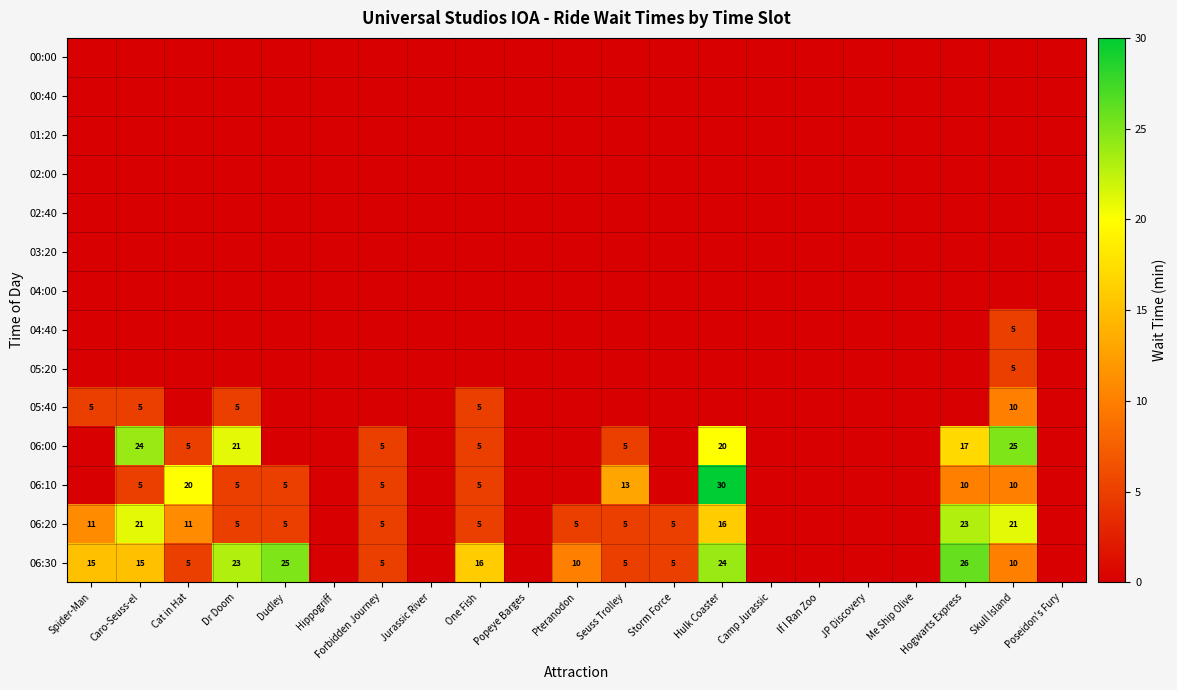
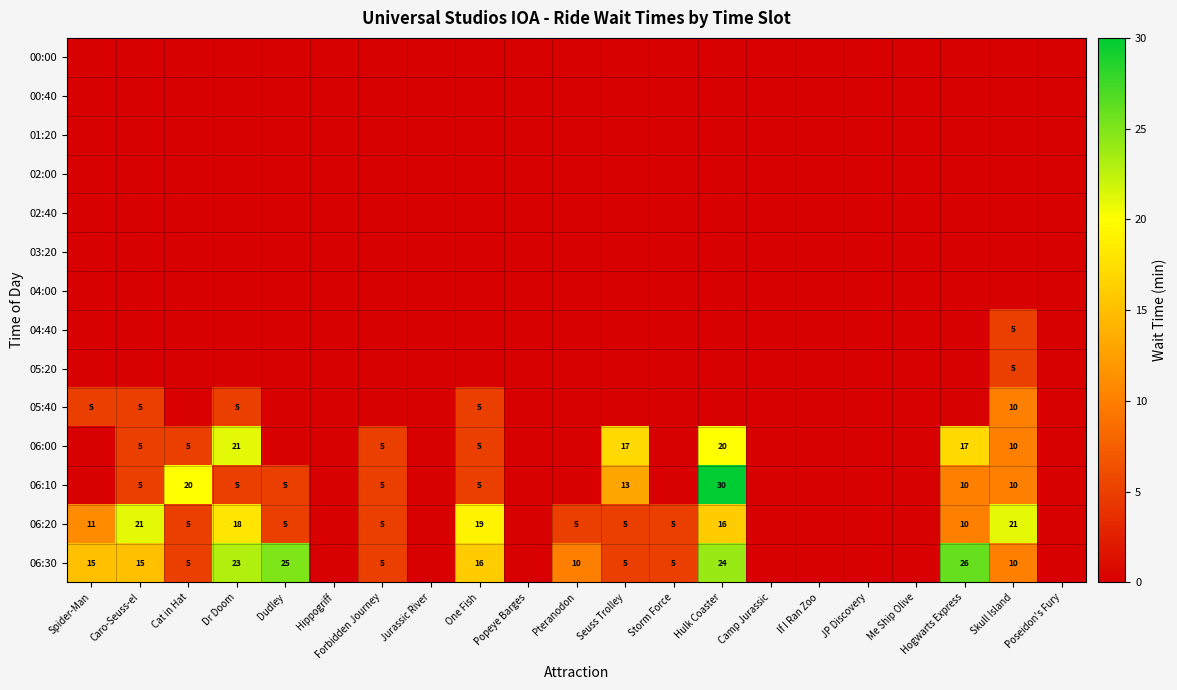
06:00, Caro-Seuss-el: 24 -> 5
06:00, Seuss Trolley: 5 -> 17
06:00, Skull Island: 25 -> 10
06:20, Cat in Hat: 11 -> 5
06:20, Dr Doom: 5 -> 18
06:20, One Fish: 5 -> 19
06:20, Hogwarts Express: 23 -> 10
